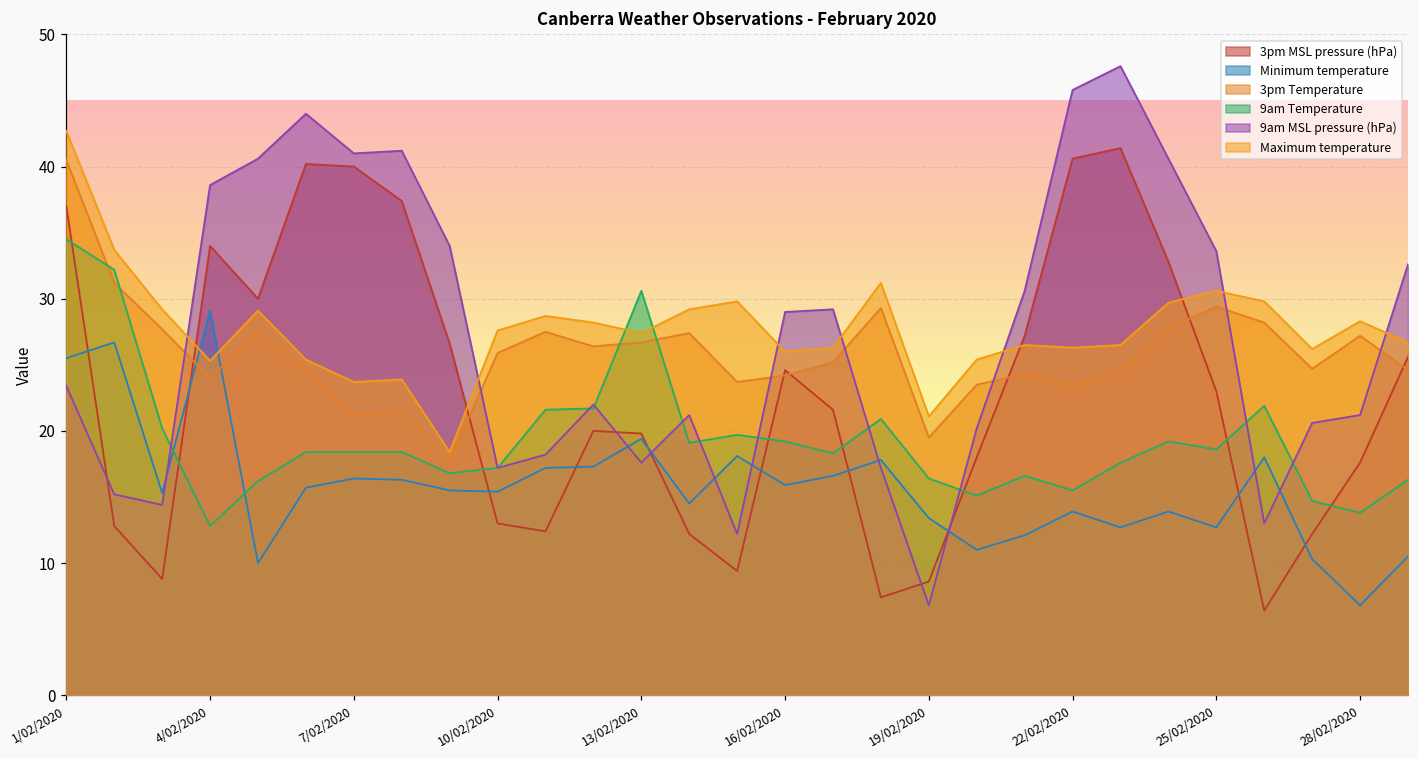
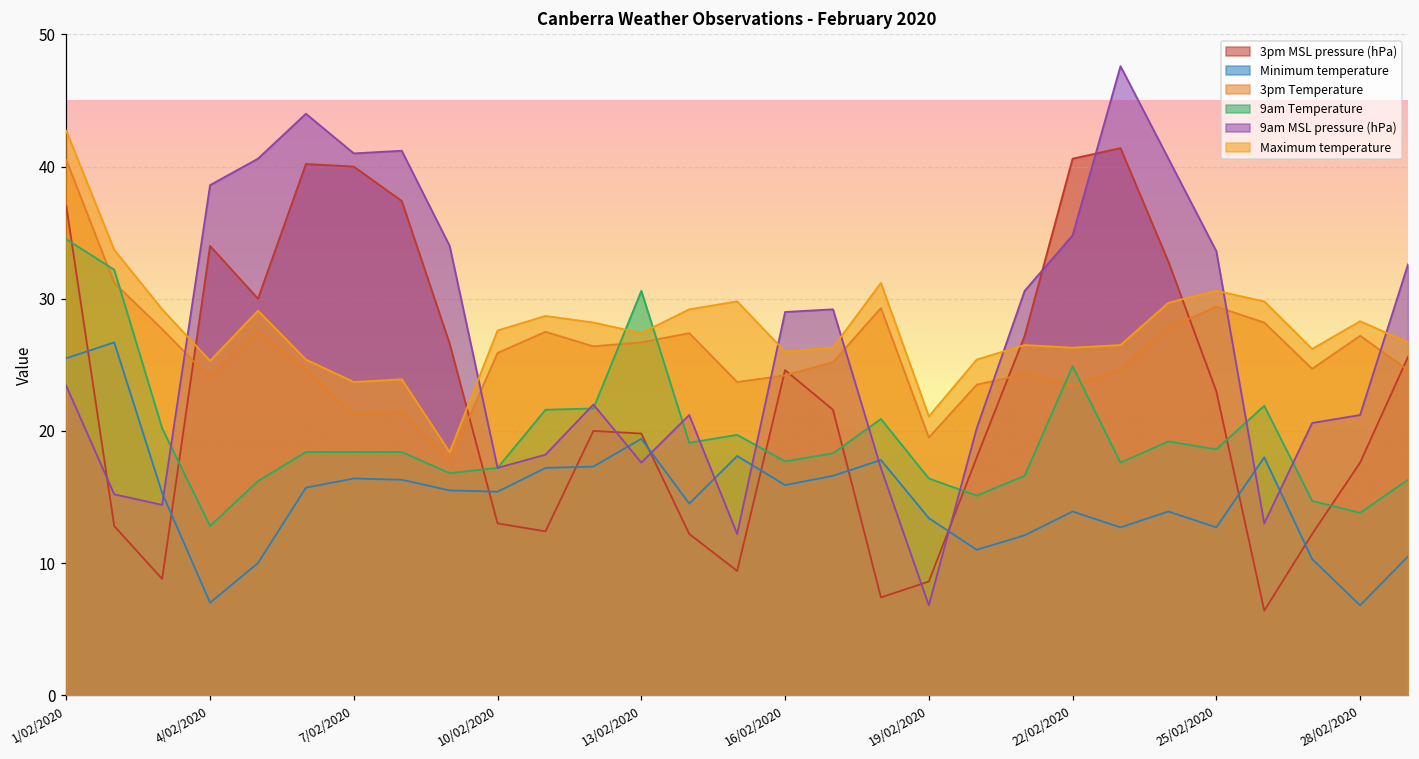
Minimum temperature, 4/02/2020: 29.1 -> 7.0
9am Temperature, 16/02/2020: 19.2 -> 17.7
9am Temperature, 22/02/2020: 15.5 -> 24.9
9am MSL pressure (hPa), 22/02/2020: 45.8 -> 34.8
